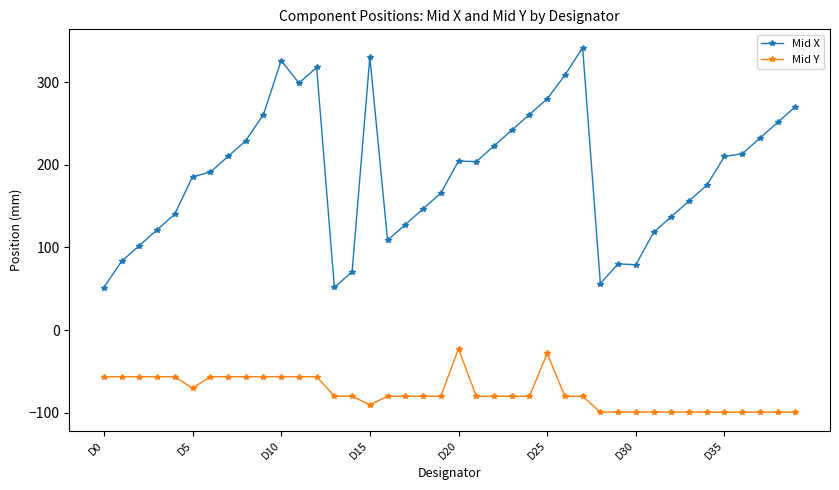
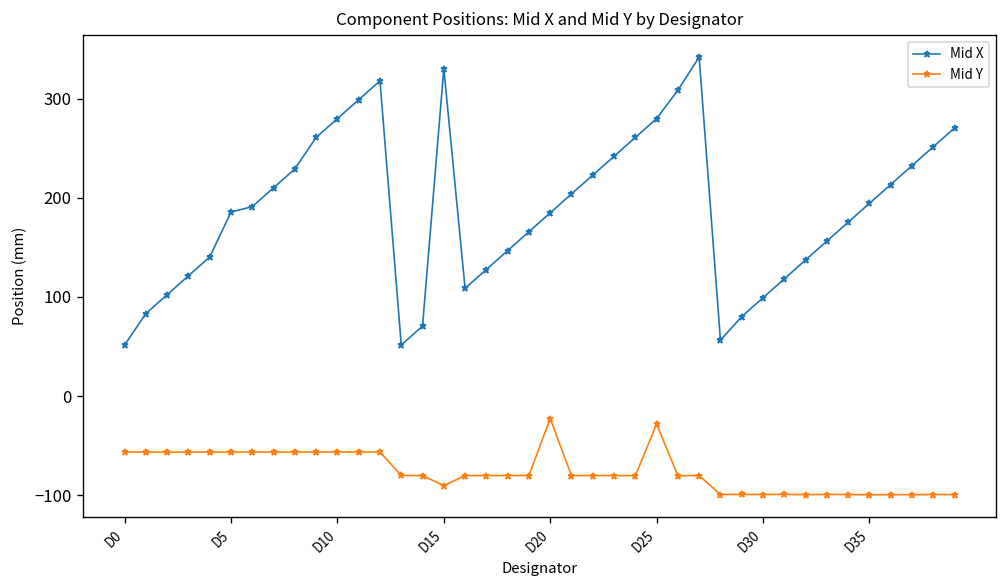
Mid Y, D5: -70 -> -60
Mid X, D10: 330 -> 280
Mid X, D20: 200 -> 180
Mid X, D30: 80 -> 100
Mid X, D35: 210 -> 190
